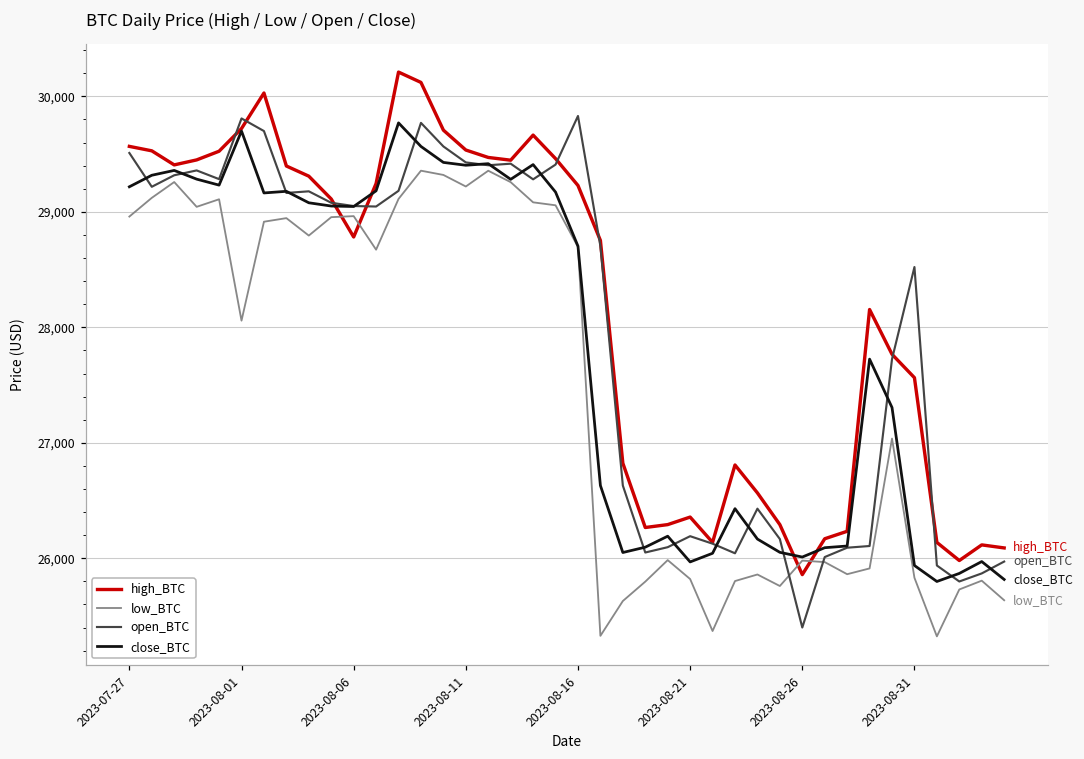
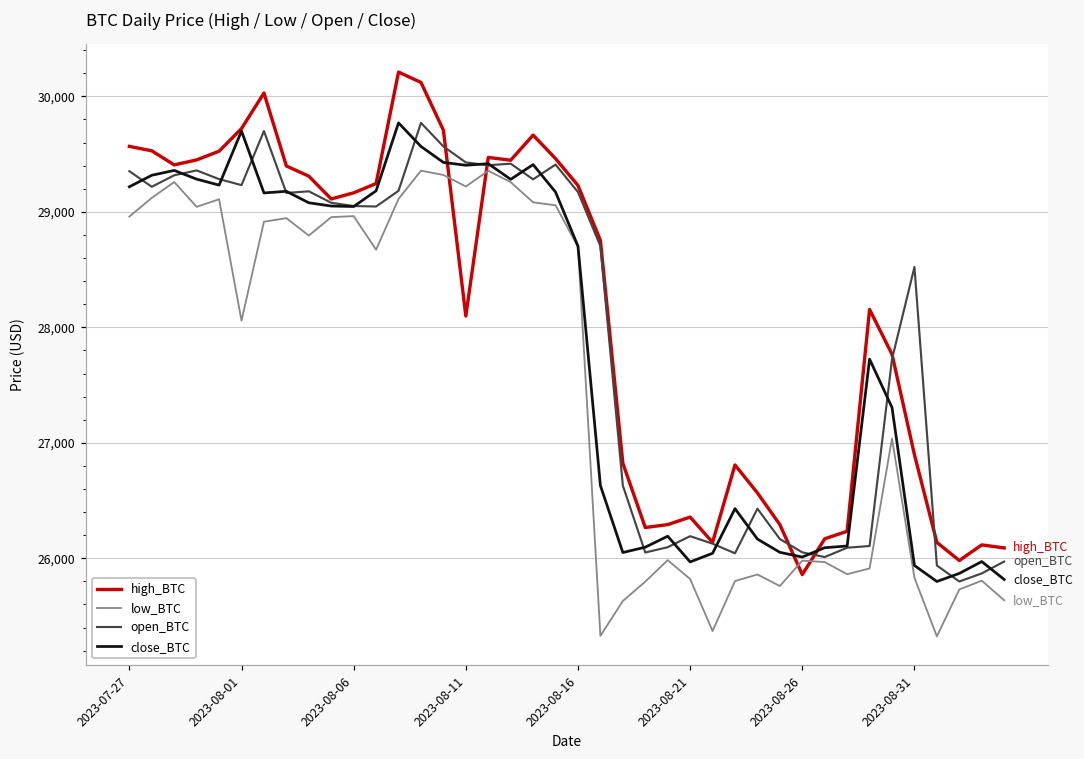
open_BTC, 2023-07-27: 29,510 -> 29,350
open_BTC, 2023-08-01: 29,810 -> 29,230
high_BTC, 2023-08-06: 28,780 -> 29,160
high_BTC, 2023-08-11: 29,540 -> 28,100
open_BTC, 2023-08-16: 29,830 -> 29,170
open_BTC, 2023-08-26: 25,400 -> 26,050
high_BTC, 2023-08-31: 27,560 -> 26,900
